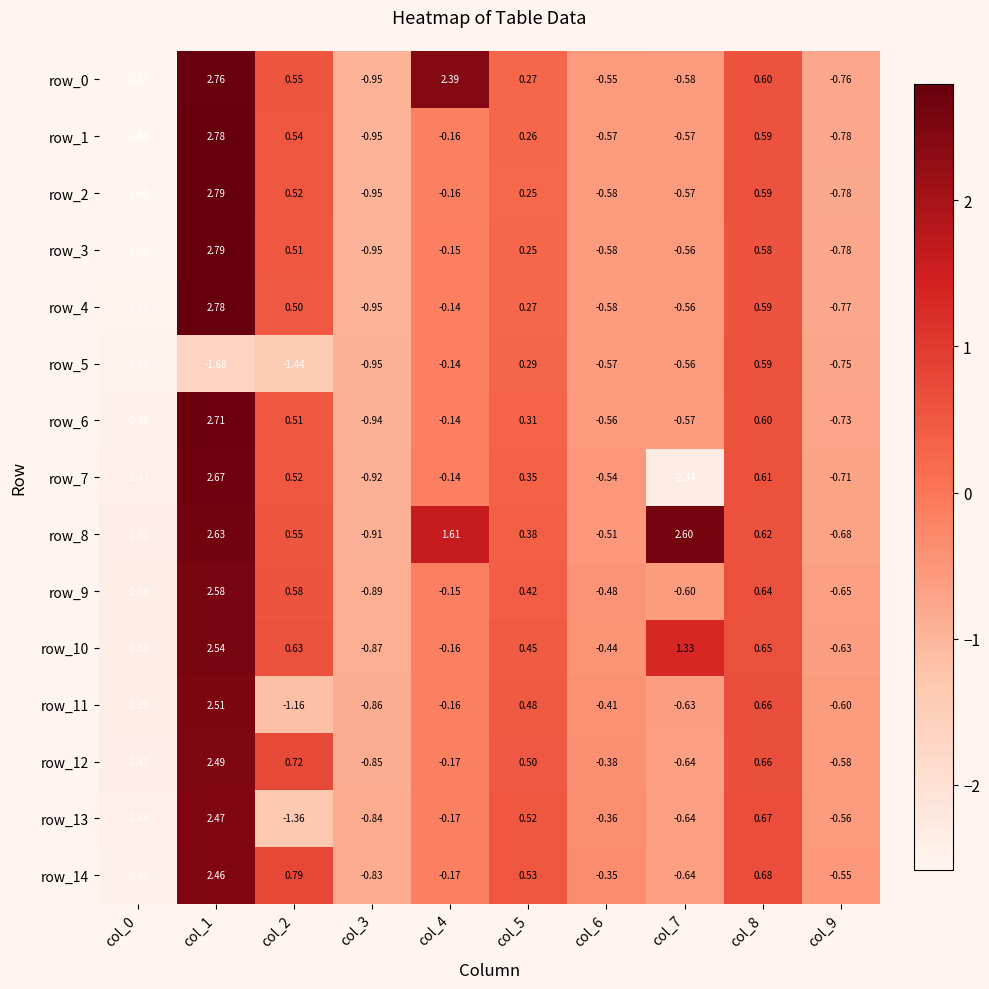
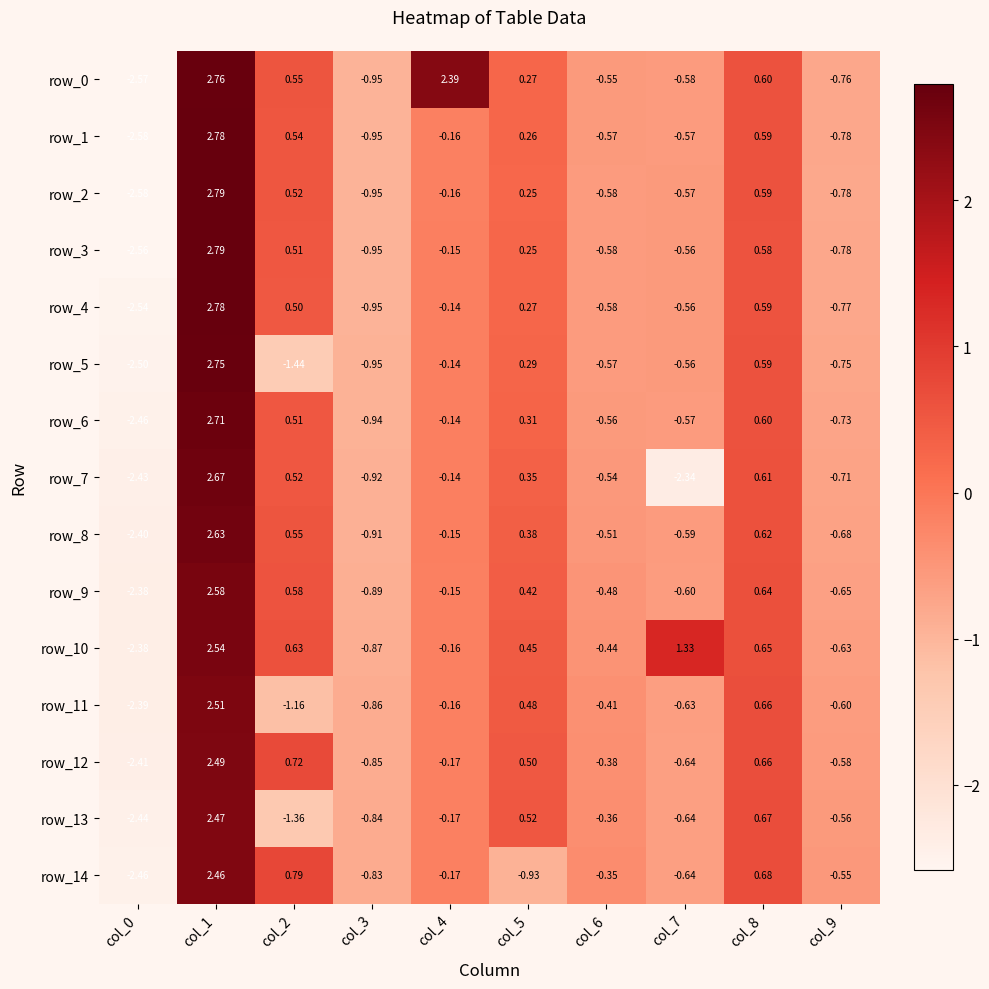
row_5, col_1: -1.68 -> 2.75
row_8, col_4: 1.61 -> -0.15
row_8, col_7: 2.60 -> -0.59
row_14, col_5: 0.53 -> -0.93
